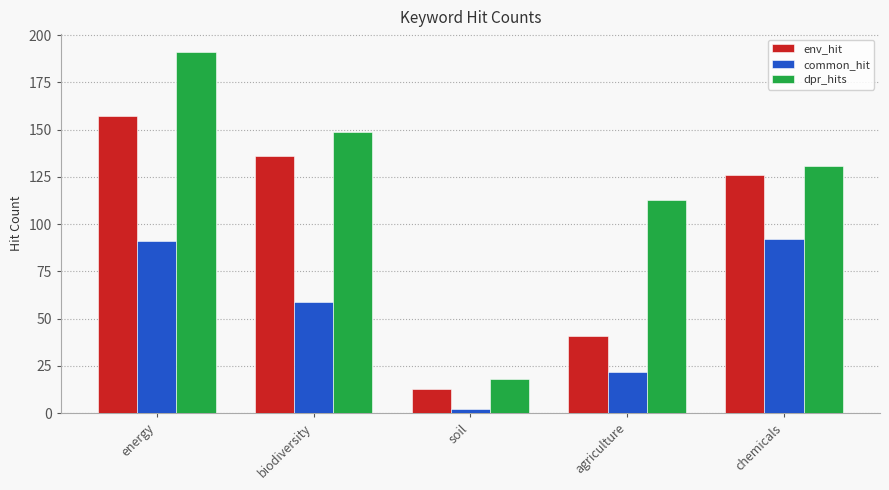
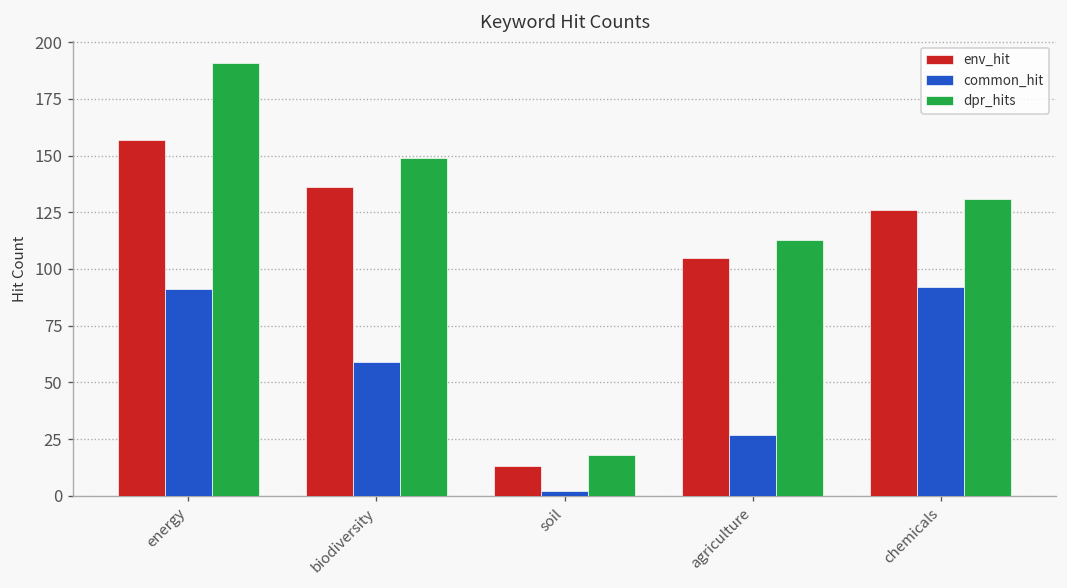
env_hit, agriculture: 41 -> 105
common_hit, agriculture: 22 -> 27
